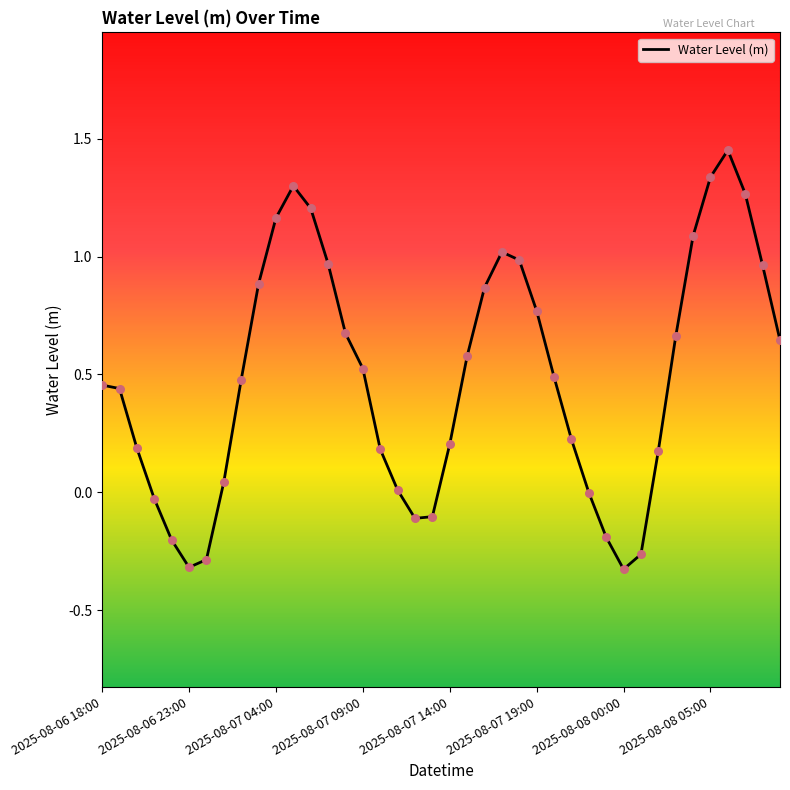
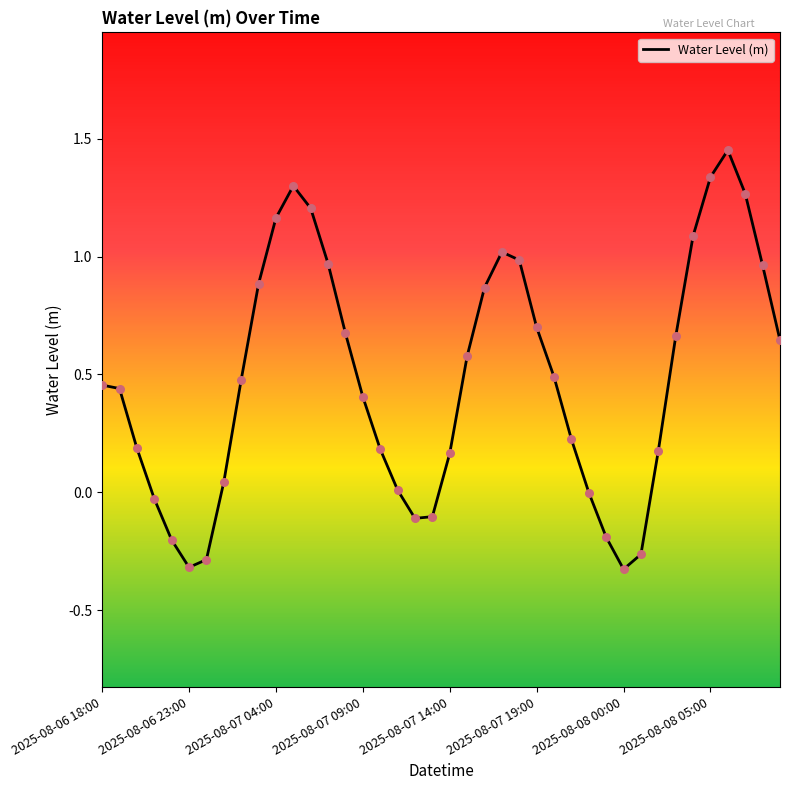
2025-08-07 09:00: 0.53 -> 0.40
2025-08-07 14:00: 0.20 -> 0.17
2025-08-07 19:00: 0.77 -> 0.70
